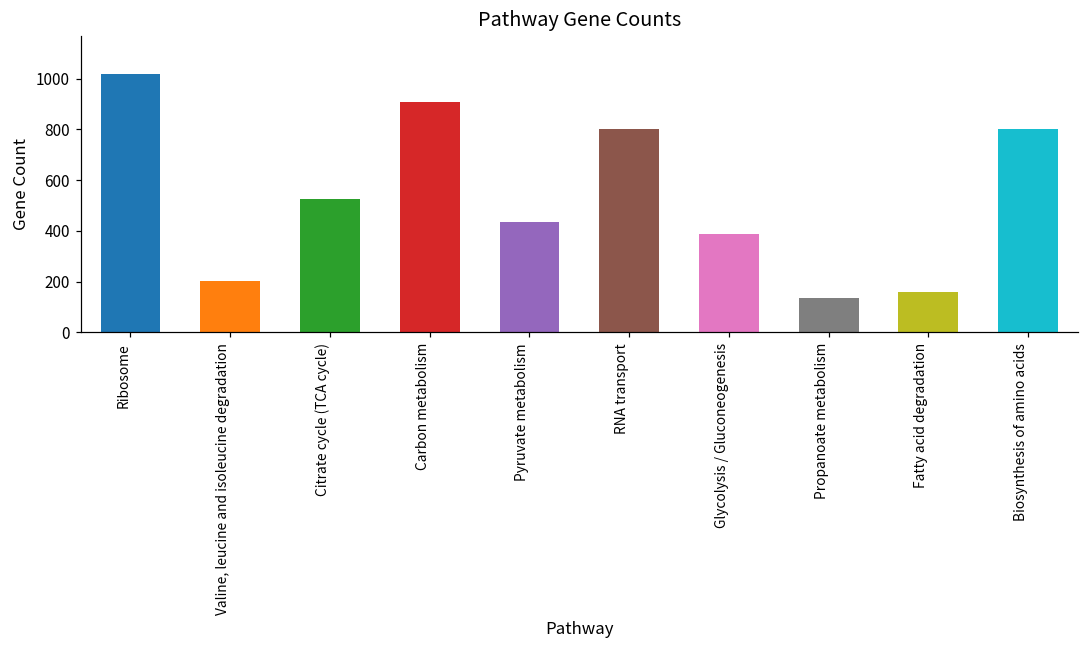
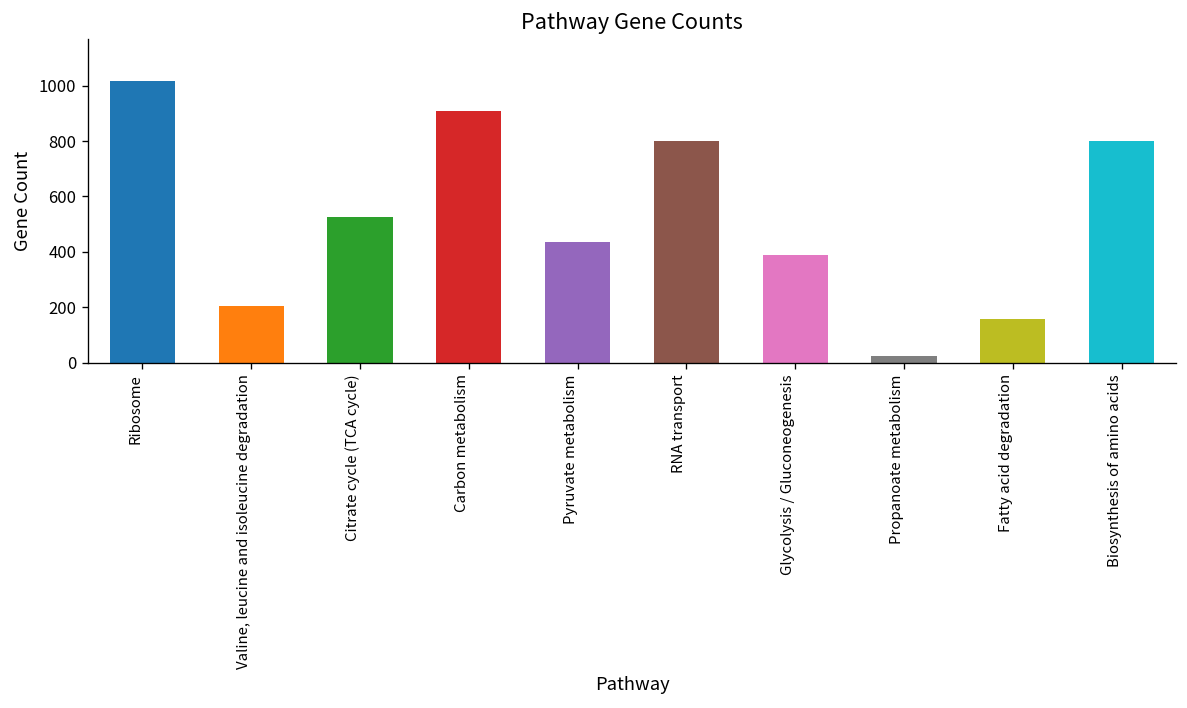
Propanoate metabolism: 140 -> 30
